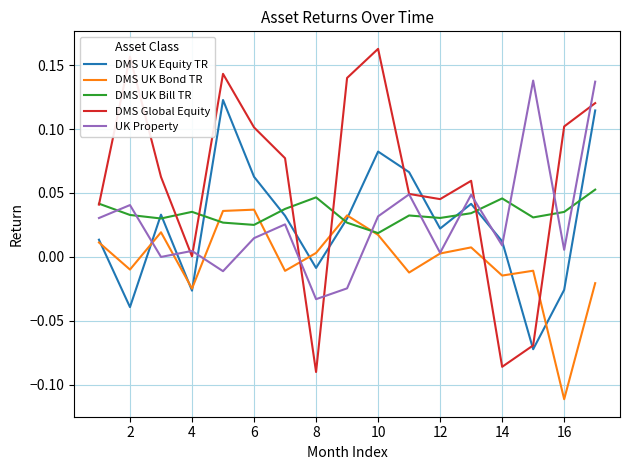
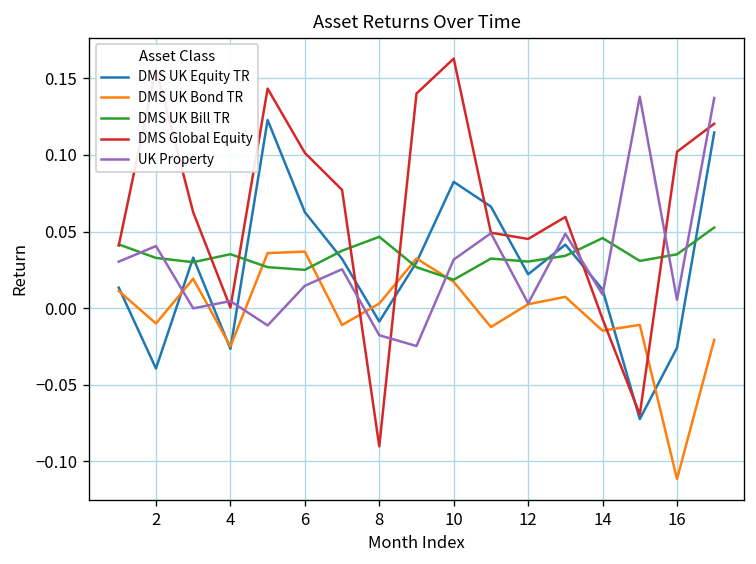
UK Property, 8: -0.033 -> -0.018
DMS Global Equity, 14: -0.086 -> -0.007
